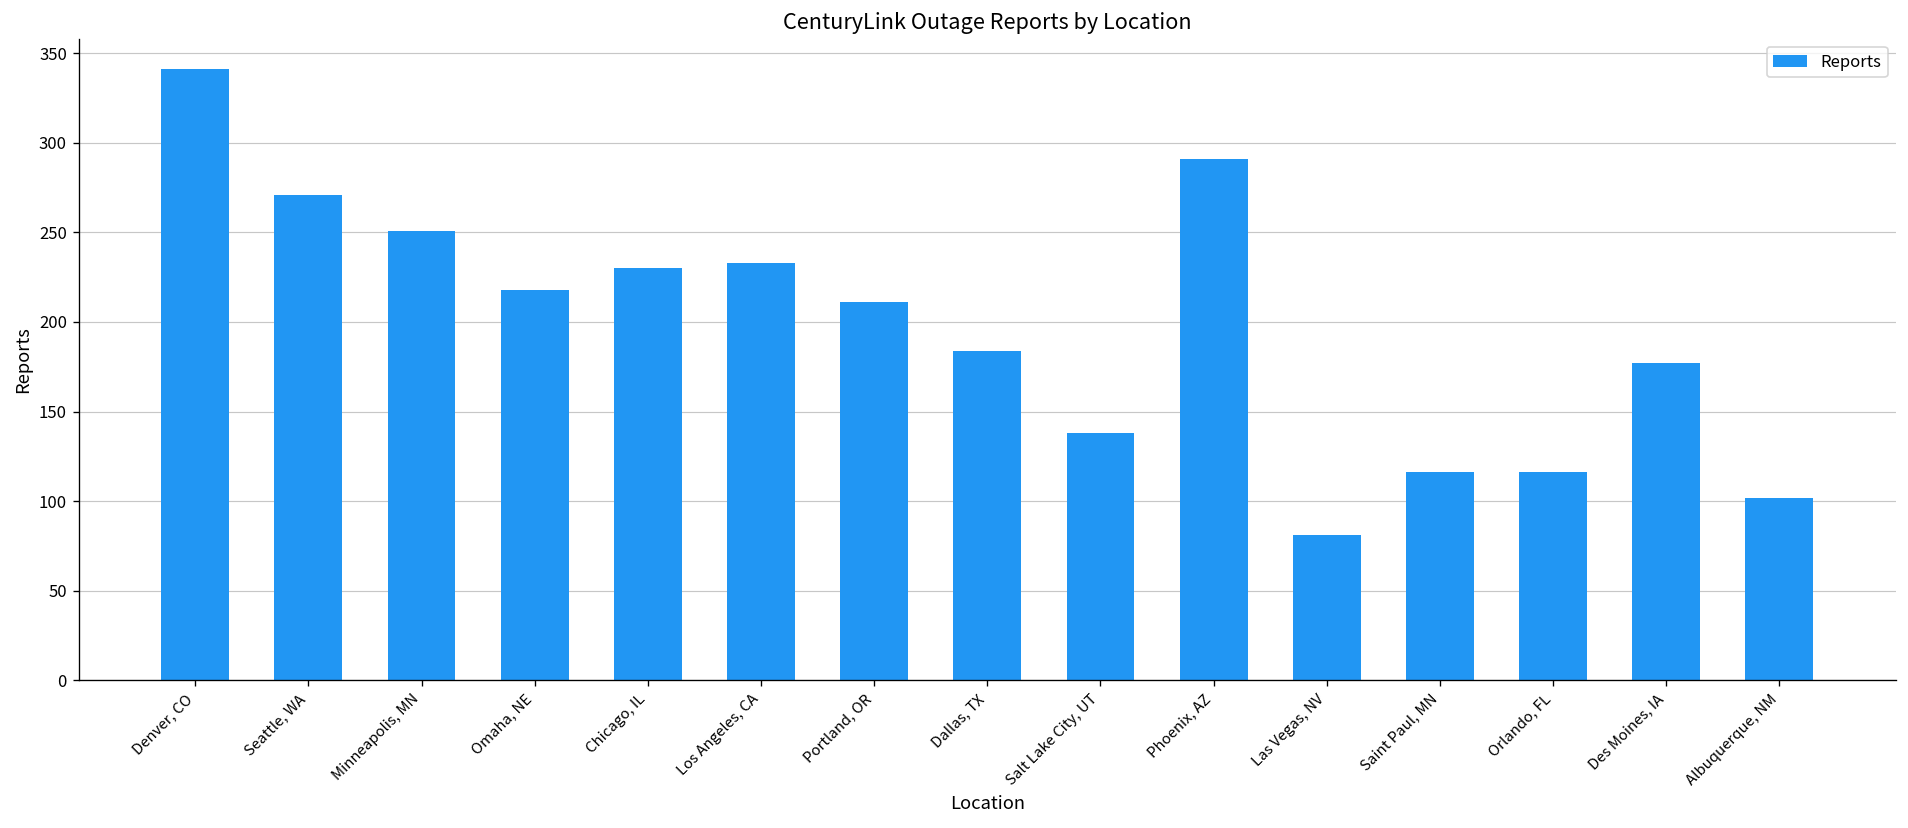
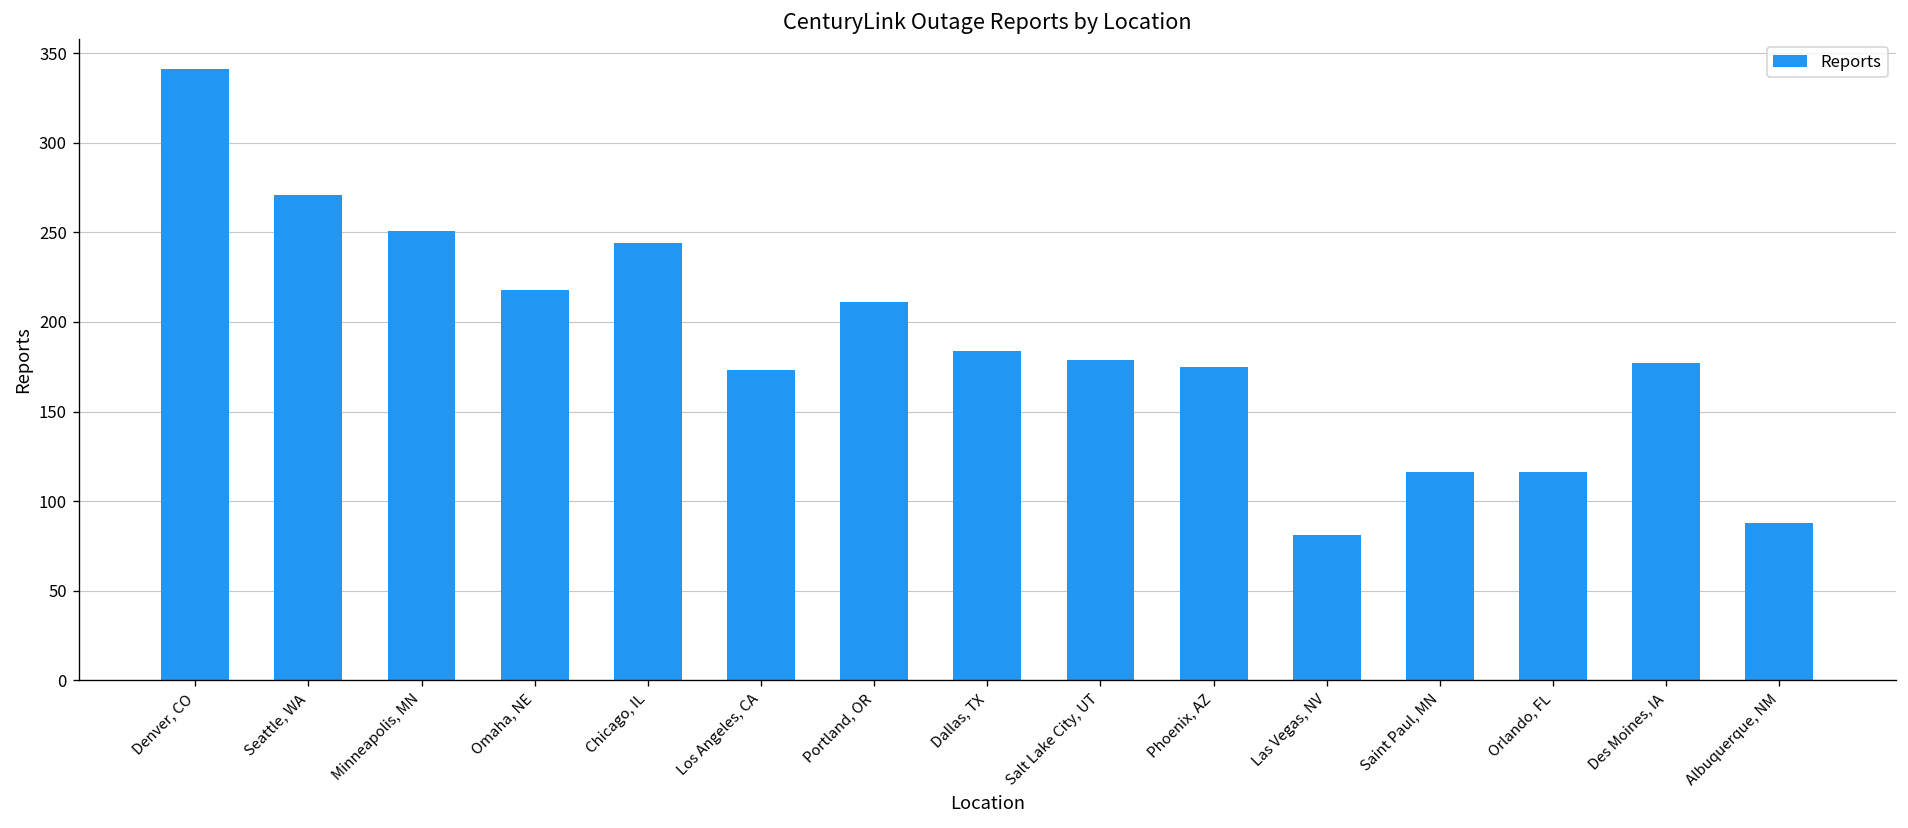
Chicago, IL: 230 -> 244
Los Angeles, CA: 233 -> 173
Salt Lake City, UT: 138 -> 179
Phoenix, AZ: 291 -> 175
Albuquerque, NM: 102 -> 88
